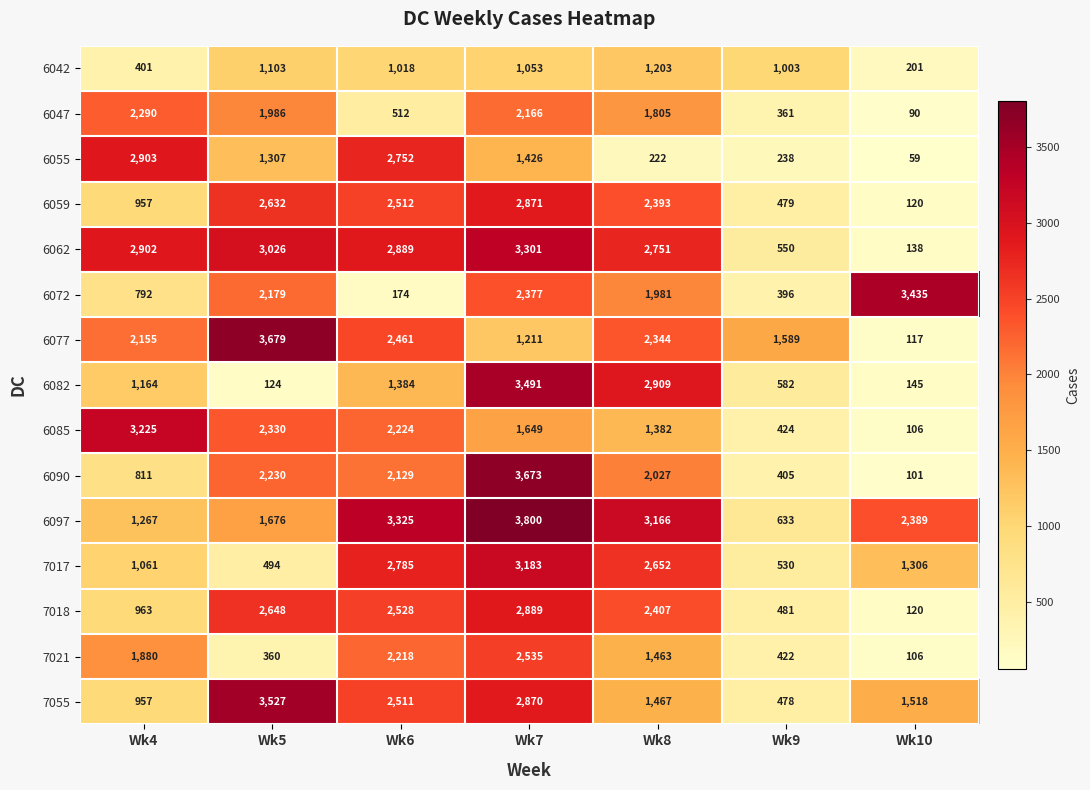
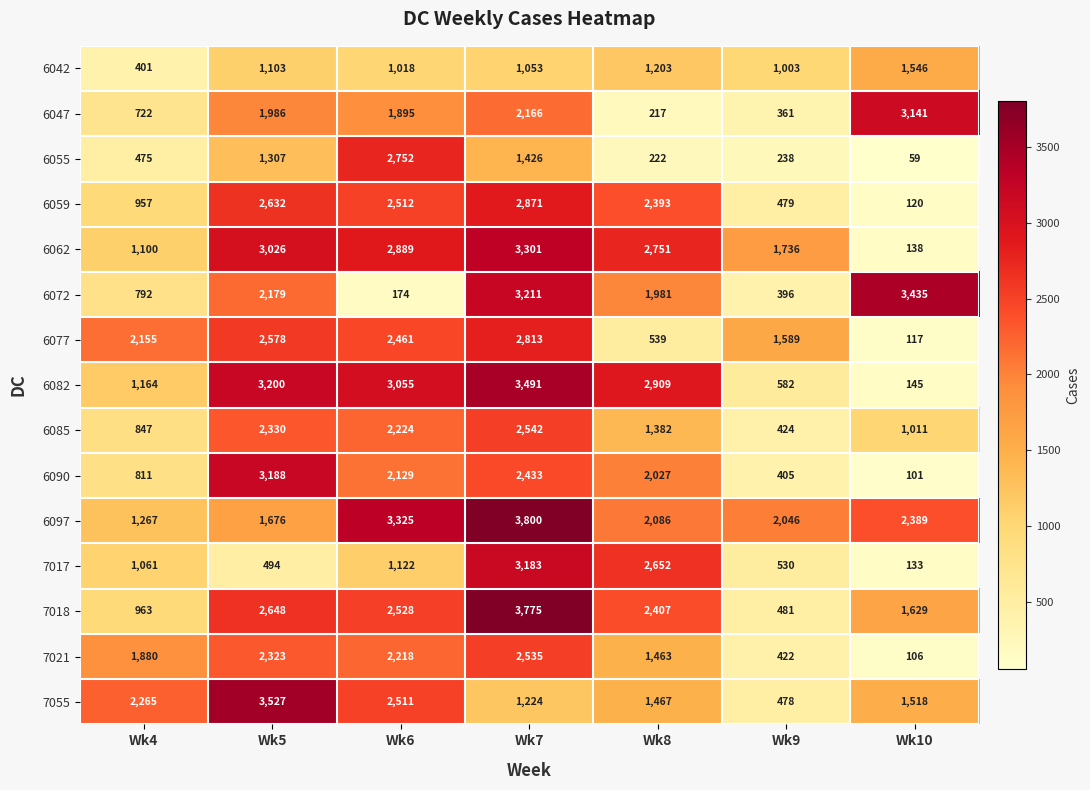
6042, Wk10: 201 -> 1,546
6047, Wk4: 2,290 -> 722
6047, Wk6: 512 -> 1,895
6047, Wk8: 1,805 -> 217
6047, Wk10: 90 -> 3,141
6055, Wk4: 2,903 -> 475
6062, Wk4: 2,902 -> 1,100
6062, Wk9: 550 -> 1,736
6072, Wk7: 2,377 -> 3,211
6077, Wk5: 3,679 -> 2,578
6077, Wk7: 1,211 -> 2,813
6077, Wk8: 2,344 -> 539
6082, Wk5: 124 -> 3,200
6082, Wk6: 1,384 -> 3,055
6085, Wk4: 3,225 -> 847
6085, Wk7: 1,649 -> 2,542
6085, Wk10: 106 -> 1,011
6090, Wk5: 2,230 -> 3,188
6090, Wk7: 3,673 -> 2,433
6097, Wk8: 3,166 -> 2,086
6097, Wk9: 633 -> 2,046
7017, Wk6: 2,785 -> 1,122
7017, Wk10: 1,306 -> 133
7018, Wk7: 2,889 -> 3,775
7018, Wk10: 120 -> 1,629
7021, Wk5: 360 -> 2,323
7055, Wk4: 957 -> 2,265
7055, Wk7: 2,870 -> 1,224
